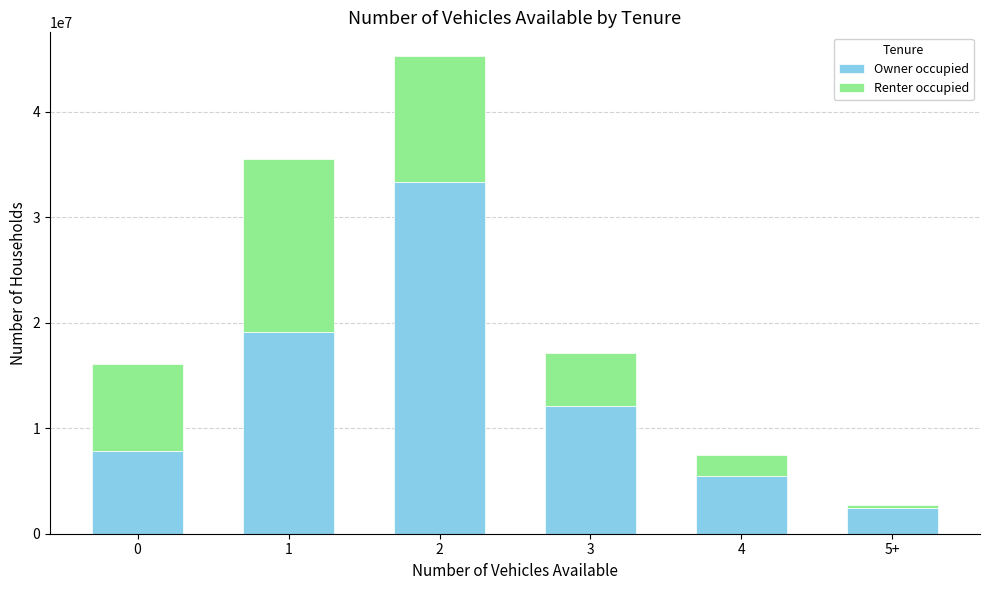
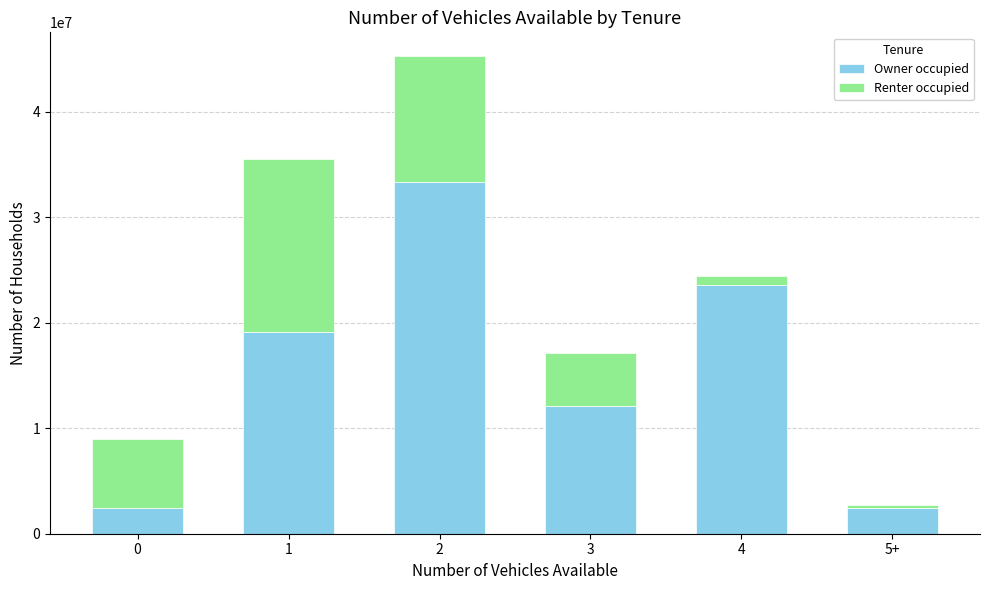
Owner occupied, 0: 7900000 -> 2400000
Renter occupied, 0: 8200000 -> 6600000
Owner occupied, 4: 5500000 -> 23600000
Renter occupied, 4: 2000000 -> 800000
